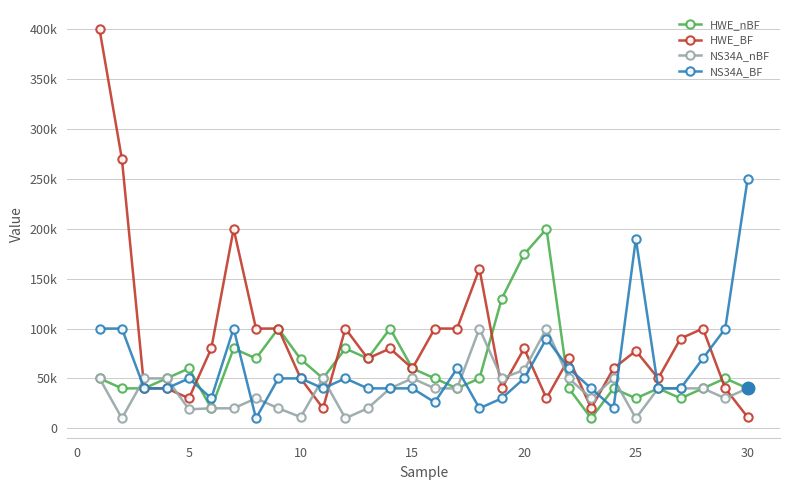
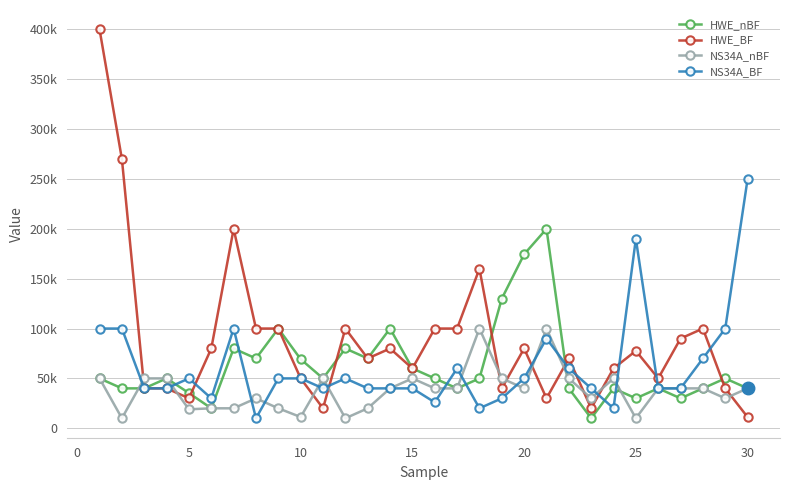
HWE_nBF, 5: 60000 -> 40000
NS34A_nBF, 20: 60000 -> 40000
